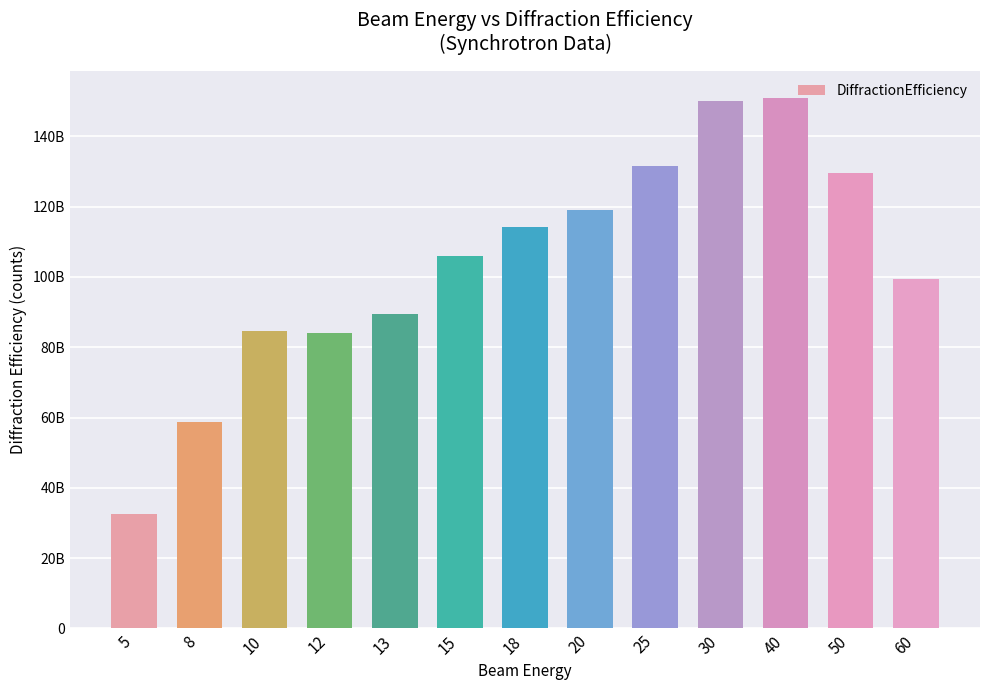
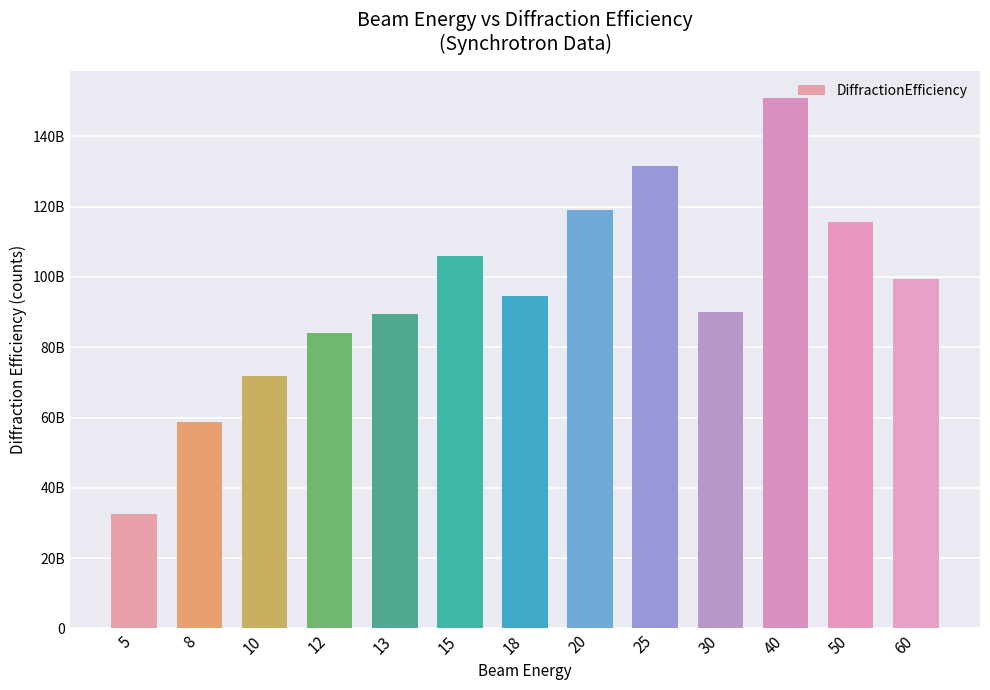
10: 85000000000 -> 72000000000
18: 114000000000 -> 94000000000
30: 150000000000 -> 90000000000
50: 130000000000 -> 116000000000
